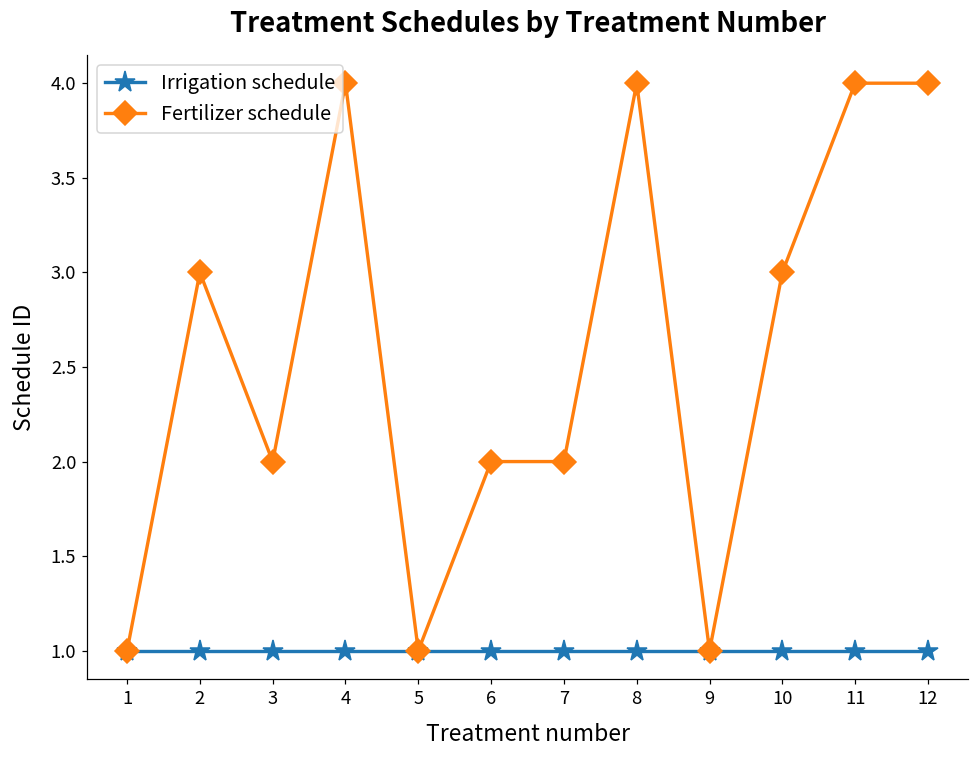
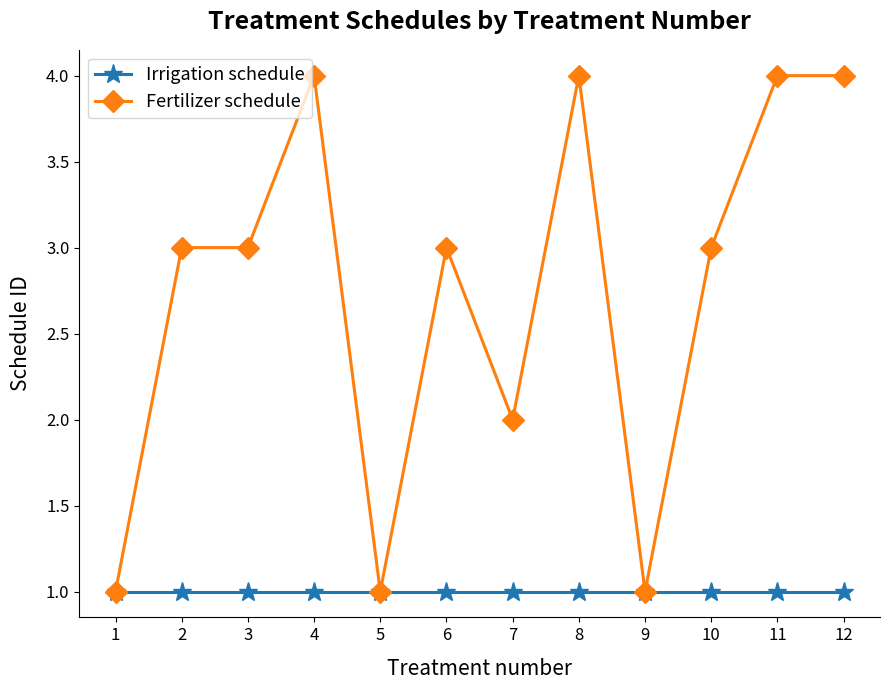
Fertilizer schedule, 3: 2 -> 3
Fertilizer schedule, 6: 2 -> 3
